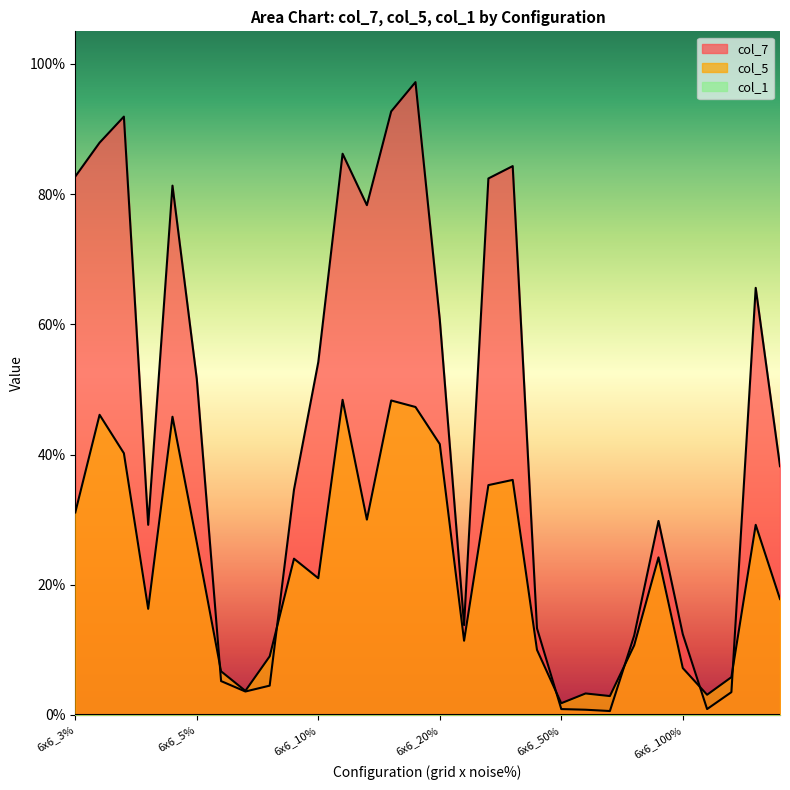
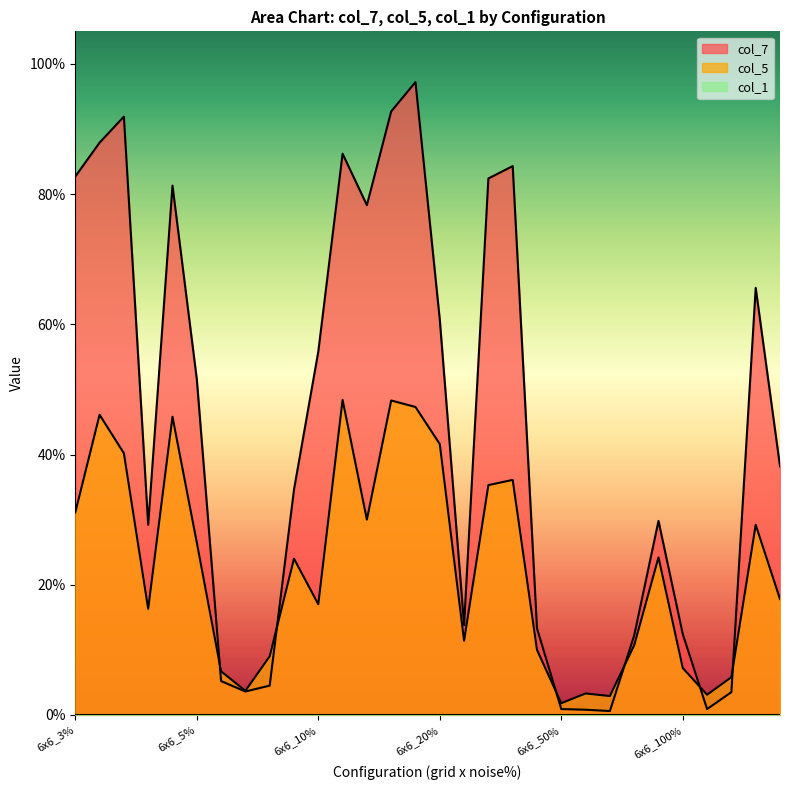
col_7, 6x6_10%: 54% -> 56%
col_5, 6x6_10%: 21% -> 17%
